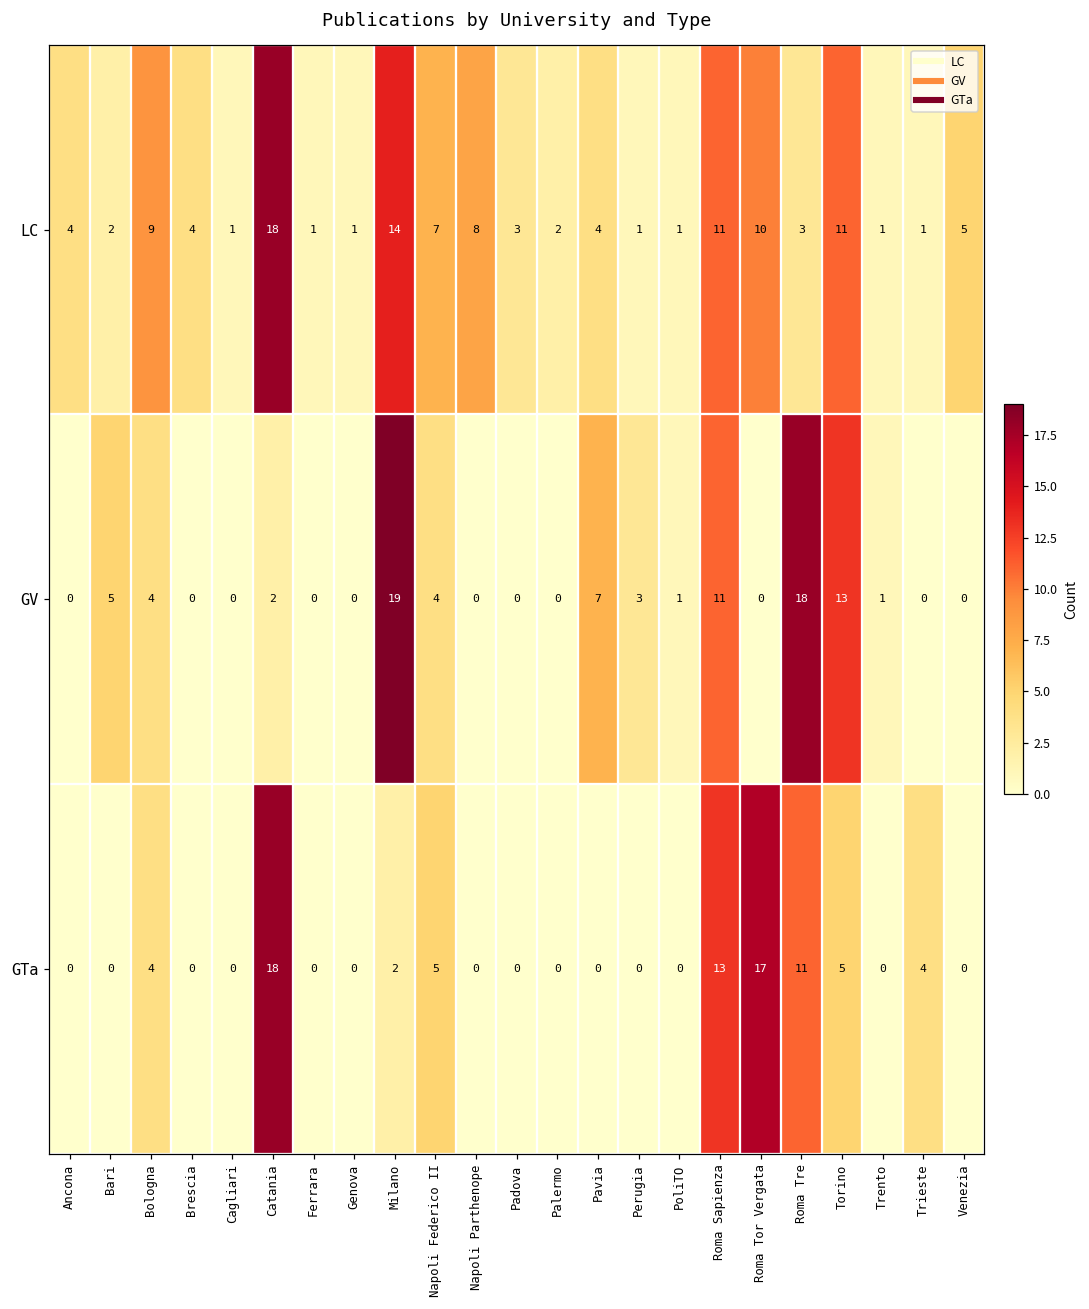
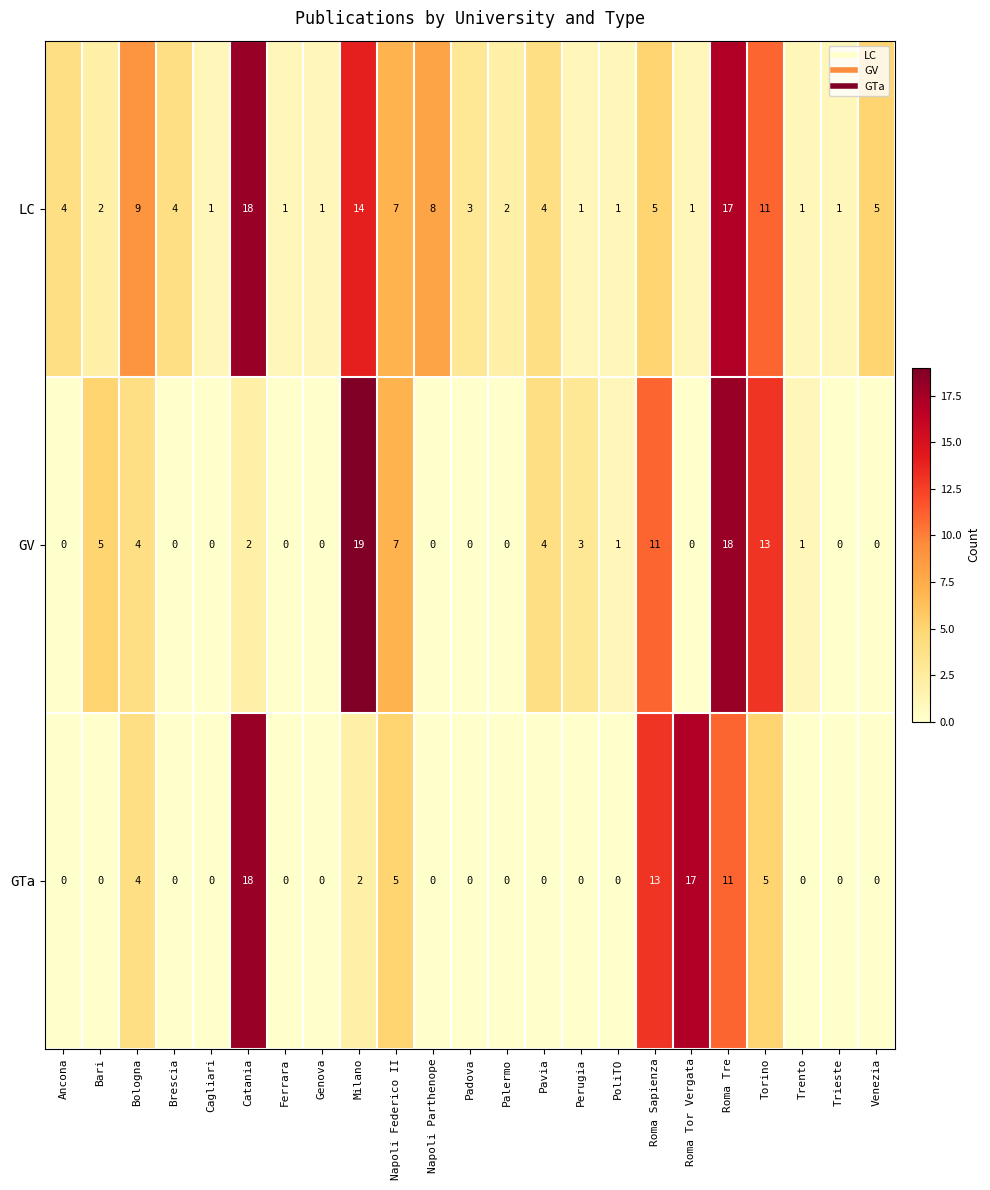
LC, Roma Sapienza: 11 -> 5
LC, Roma Tor Vergata: 10 -> 1
LC, Roma Tre: 3 -> 17
GV, Napoli Federico II: 4 -> 7
GV, Pavia: 7 -> 4
GTa, Trieste: 4 -> 0
